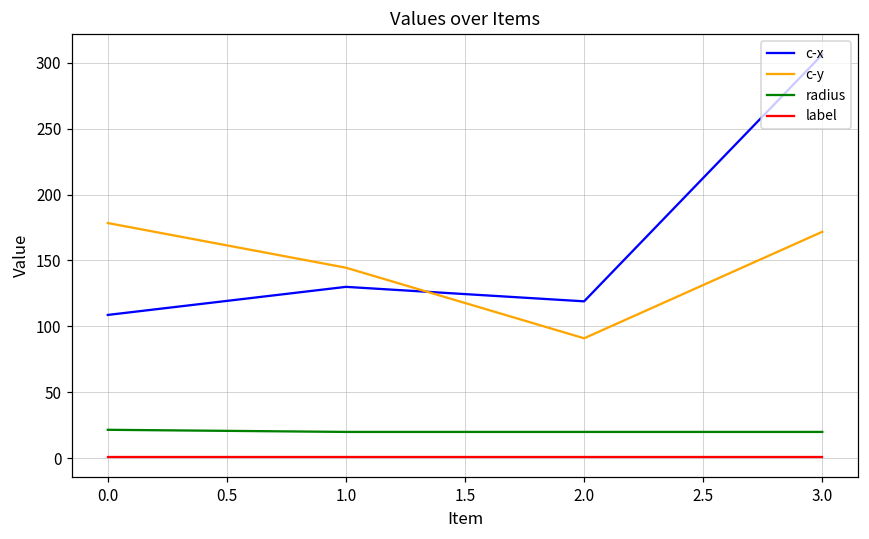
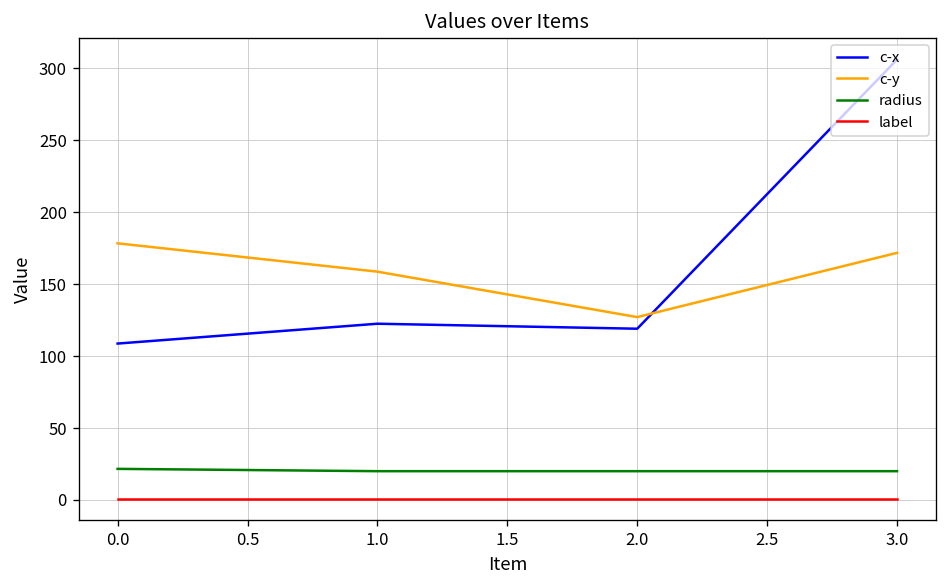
c-x, 1.0: 130 -> 123
c-y, 1.0: 145 -> 159
c-y, 2.0: 91 -> 127
